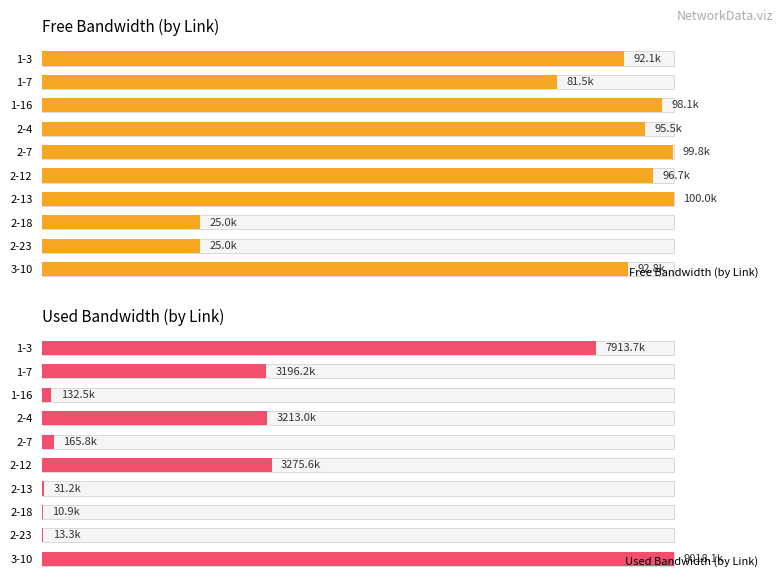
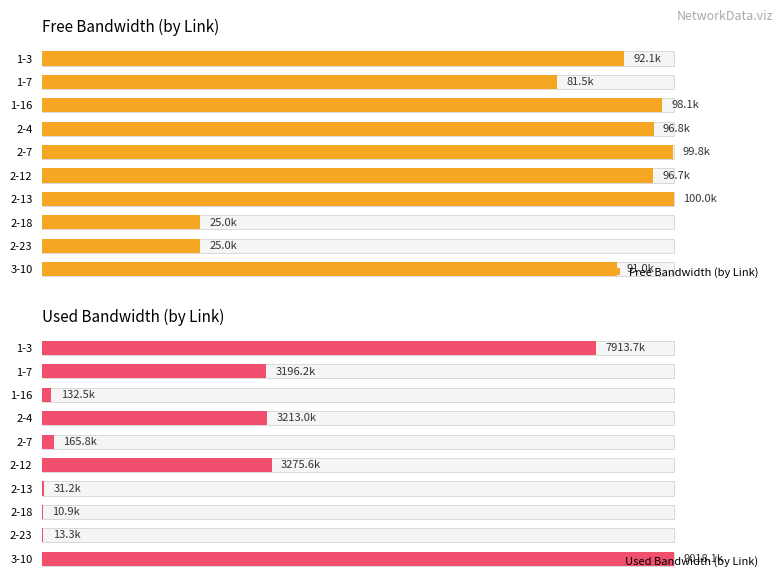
Free Bandwidth (by Link), Free Bandwidth (by Link), 2-4: 95.5k -> 96.8k
Free Bandwidth (by Link), Free Bandwidth (by Link), 3-10: 92.8k -> 91.0k
